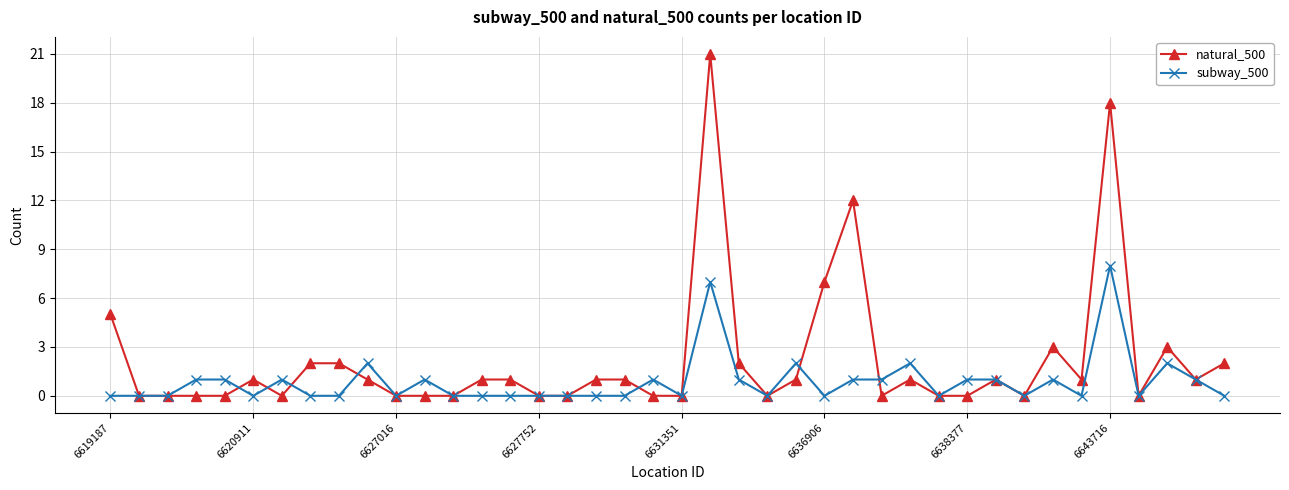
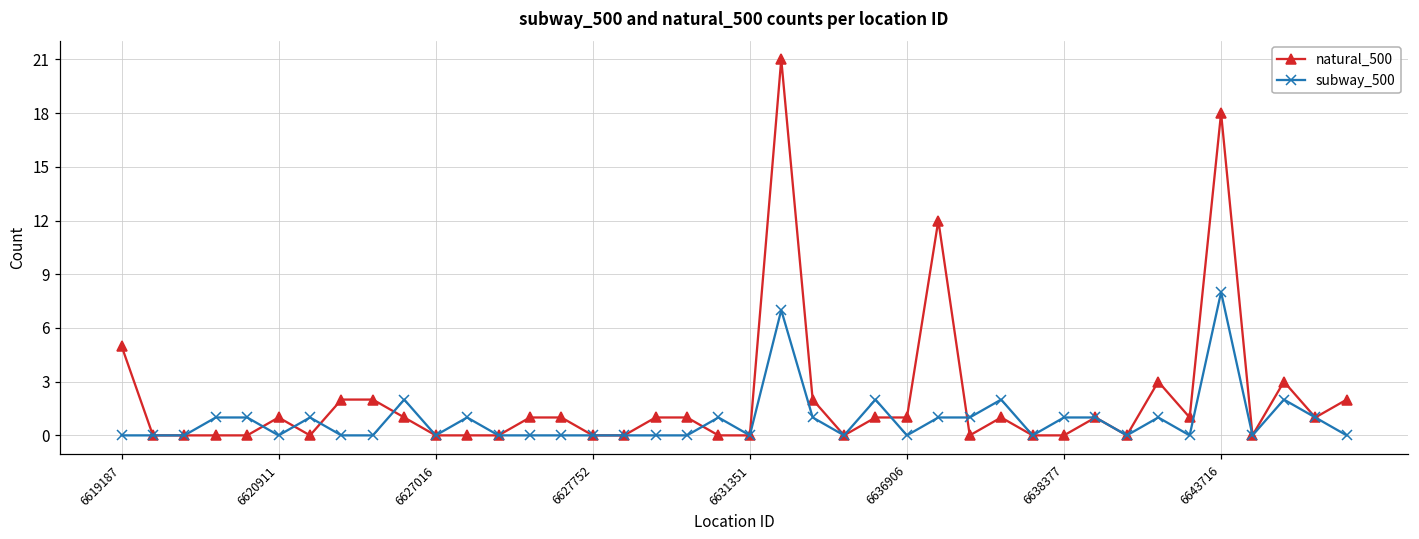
natural_500, 6636906: 7 -> 1
